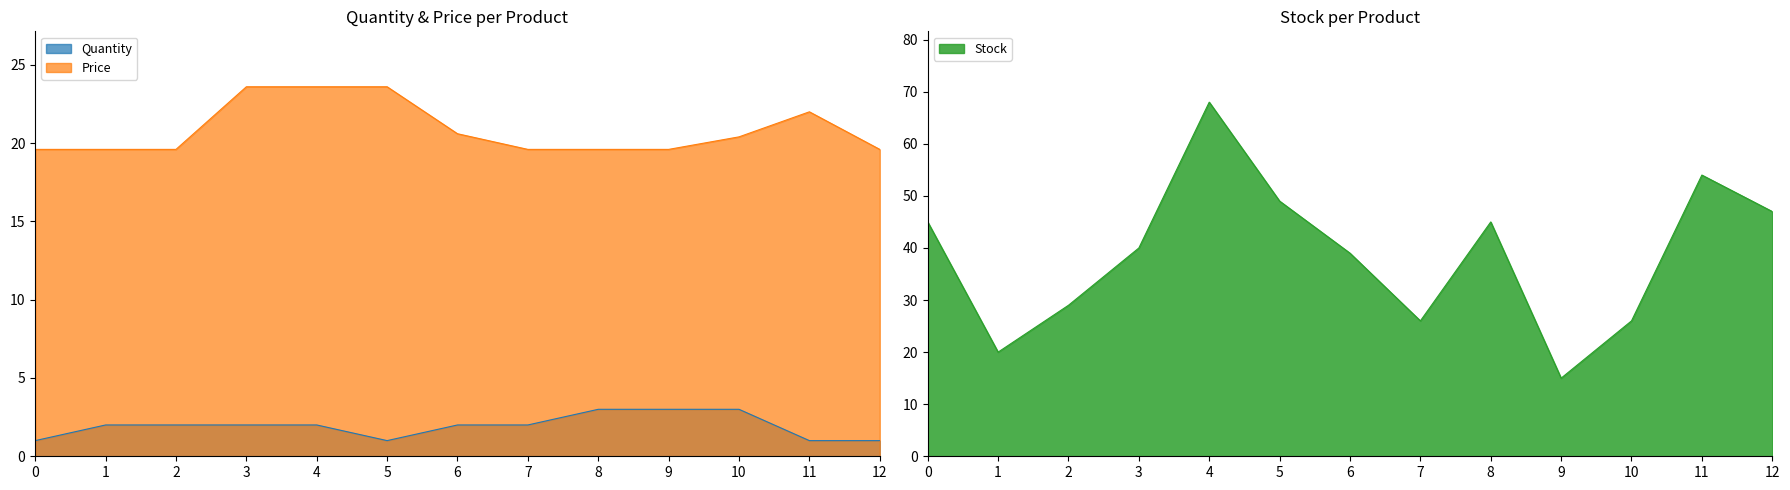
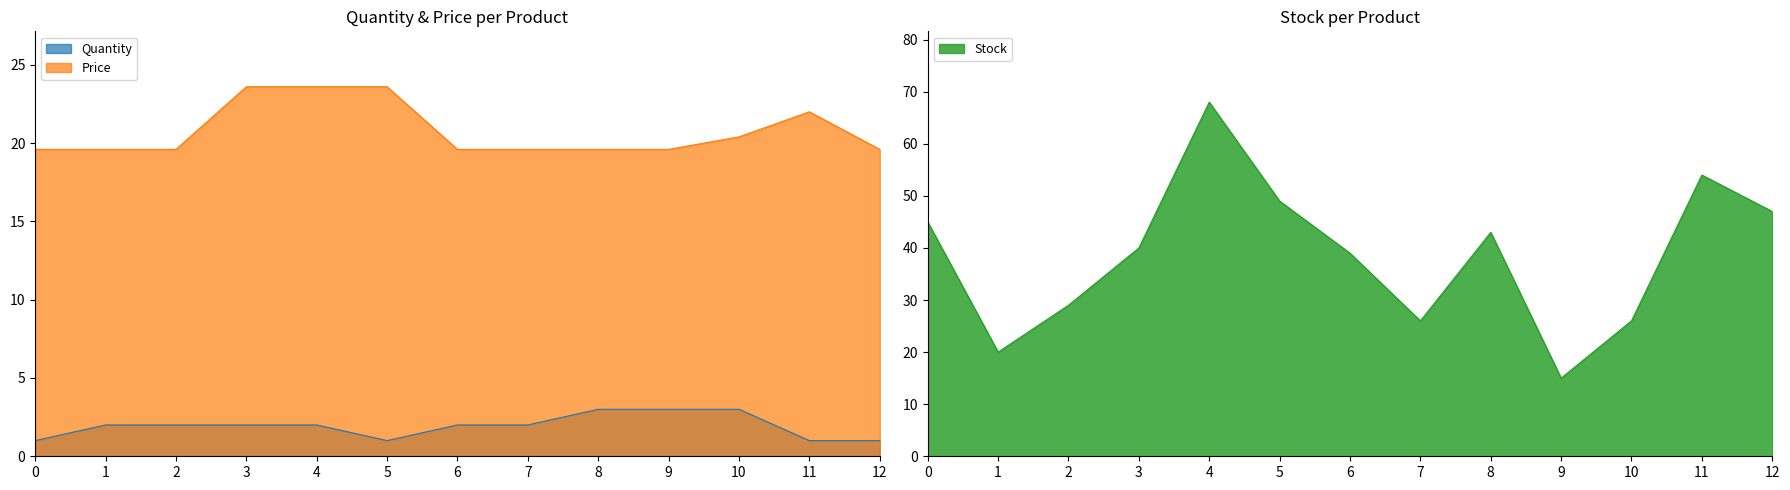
Quantity & Price per Product, Price, 6: 20.6 -> 19.6
Stock per Product, 8: 45 -> 43
